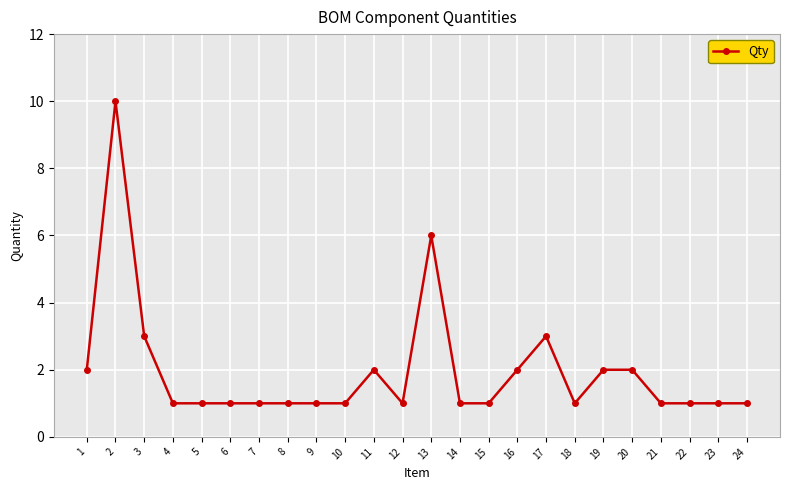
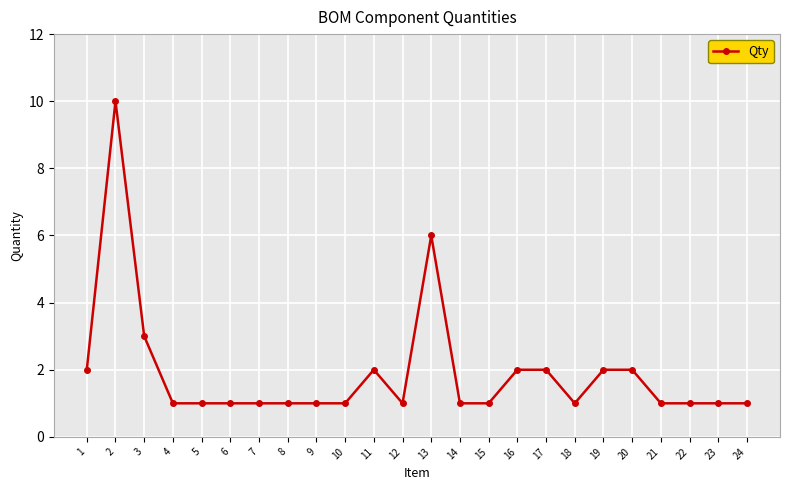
17: 3 -> 2
